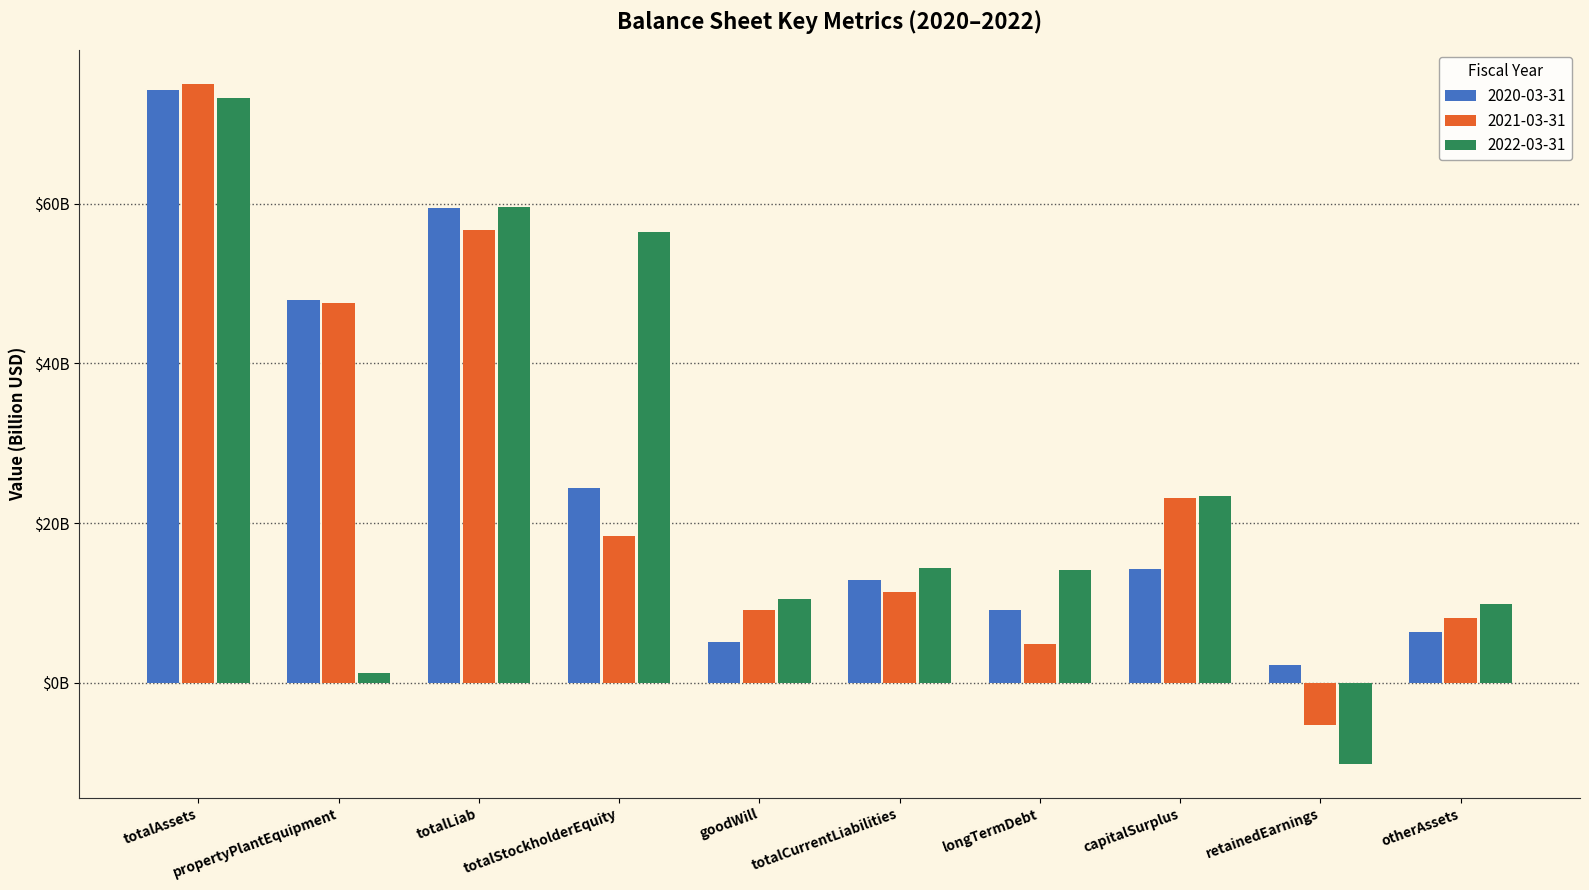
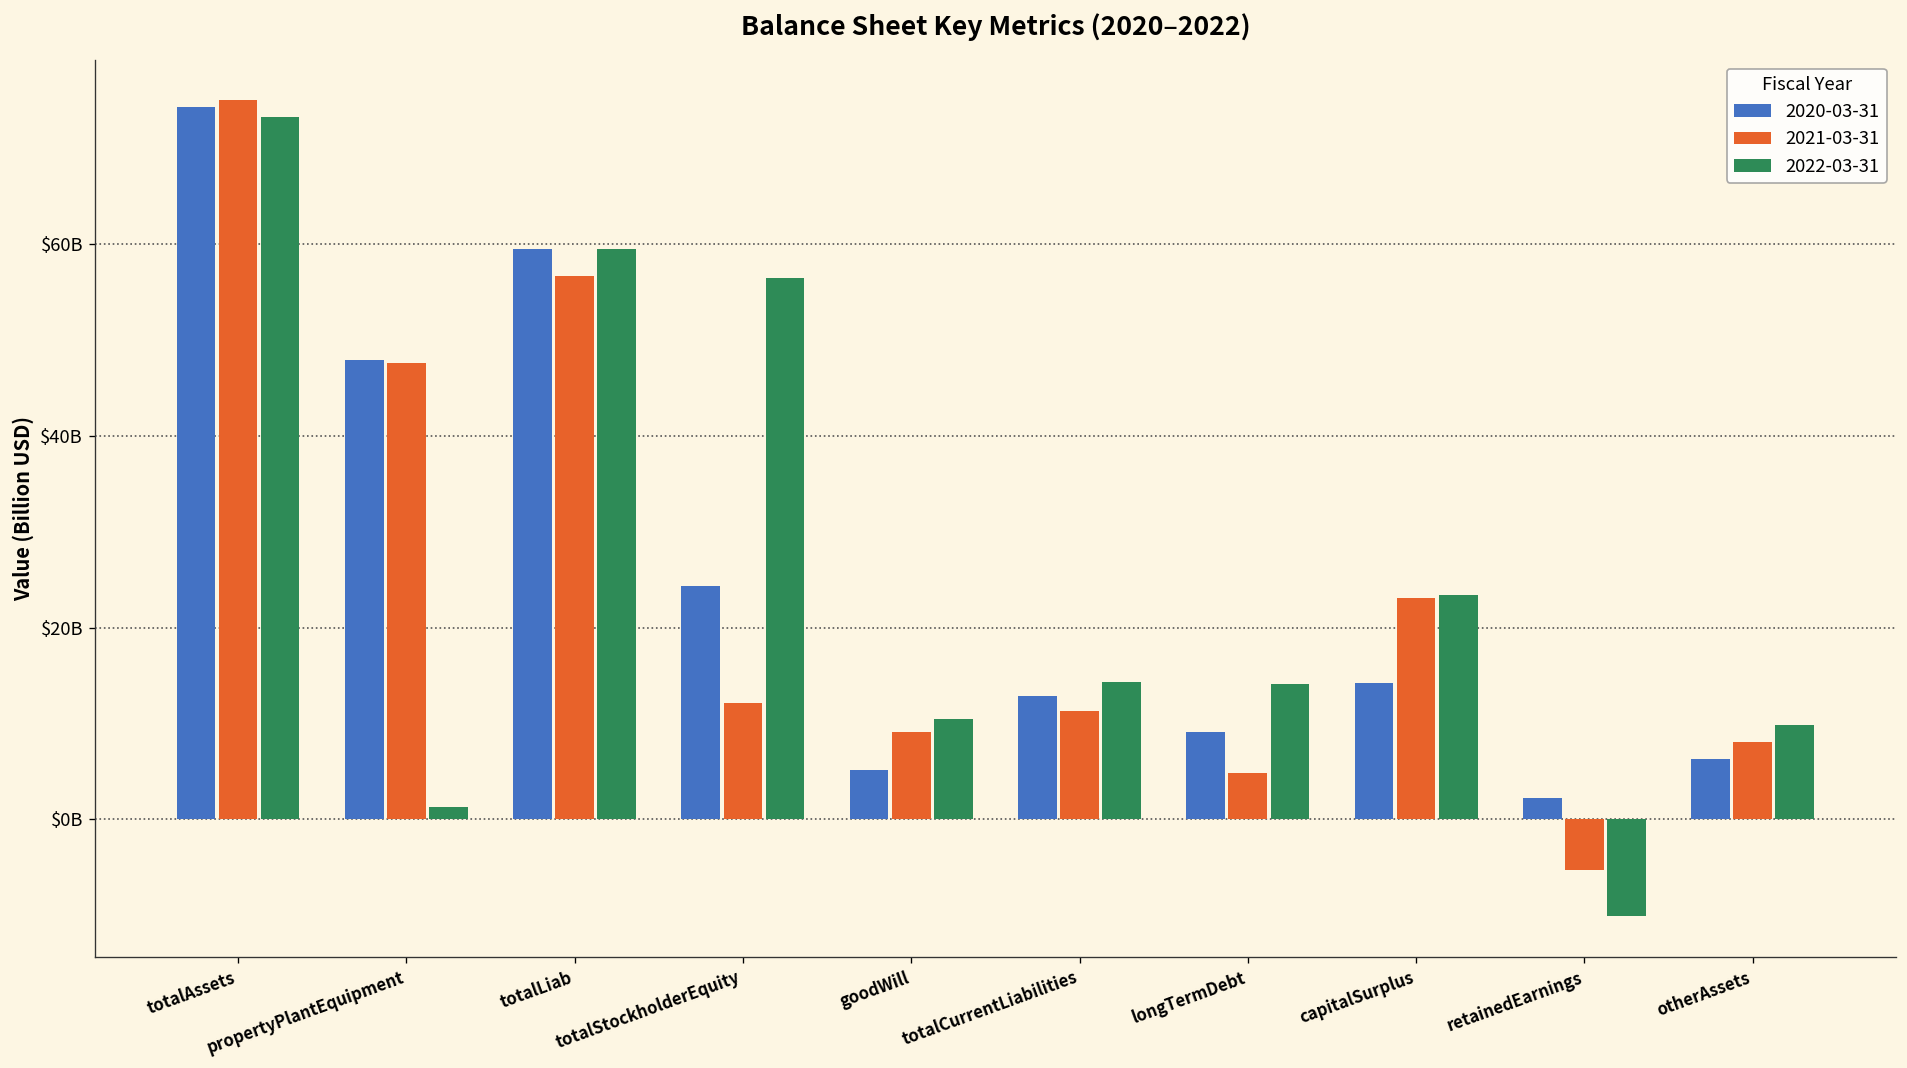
2021-03-31, totalStockholderEquity: $18000000000 -> $12000000000
